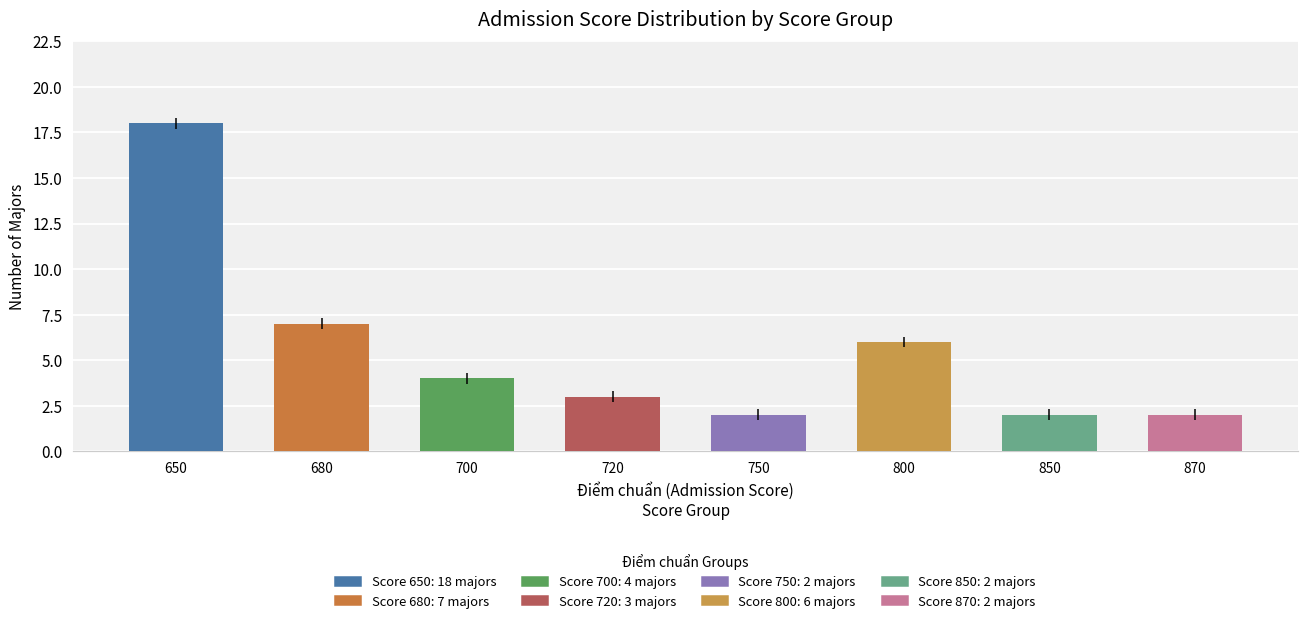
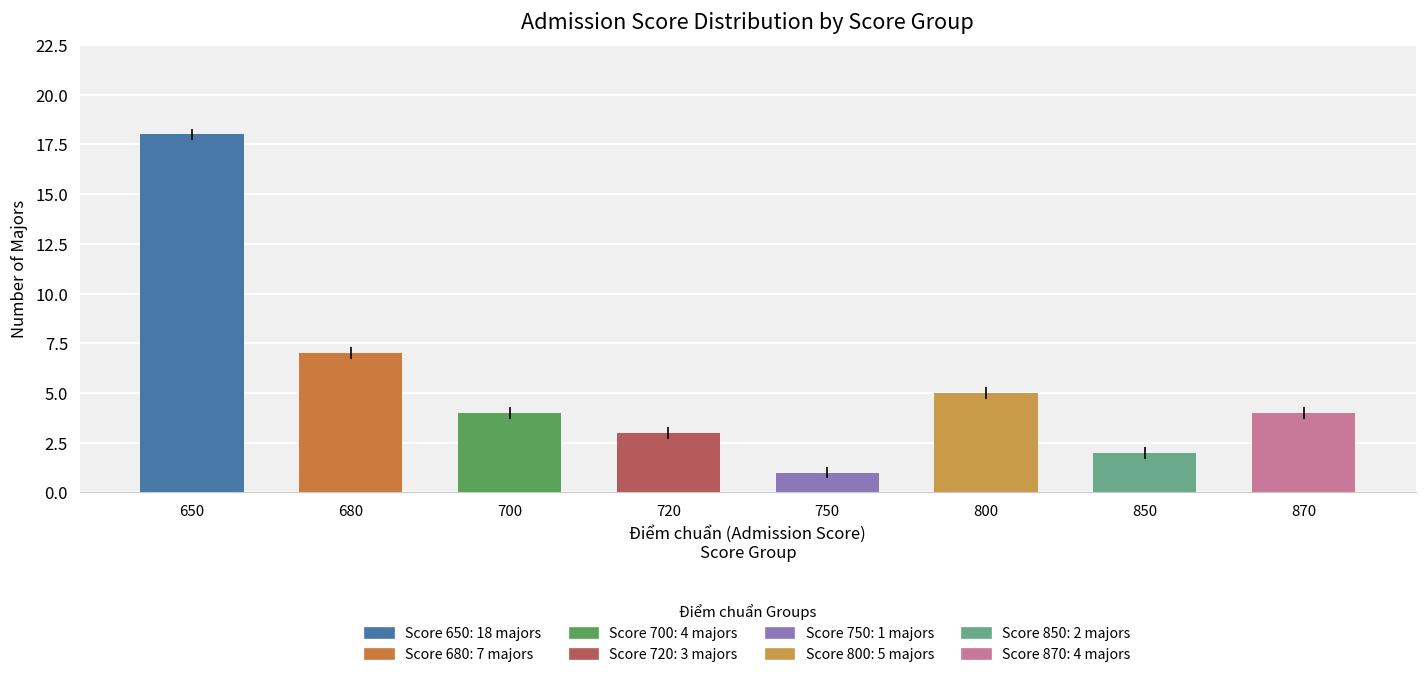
750: 2 -> 1
800: 6 -> 5
870: 2 -> 4
